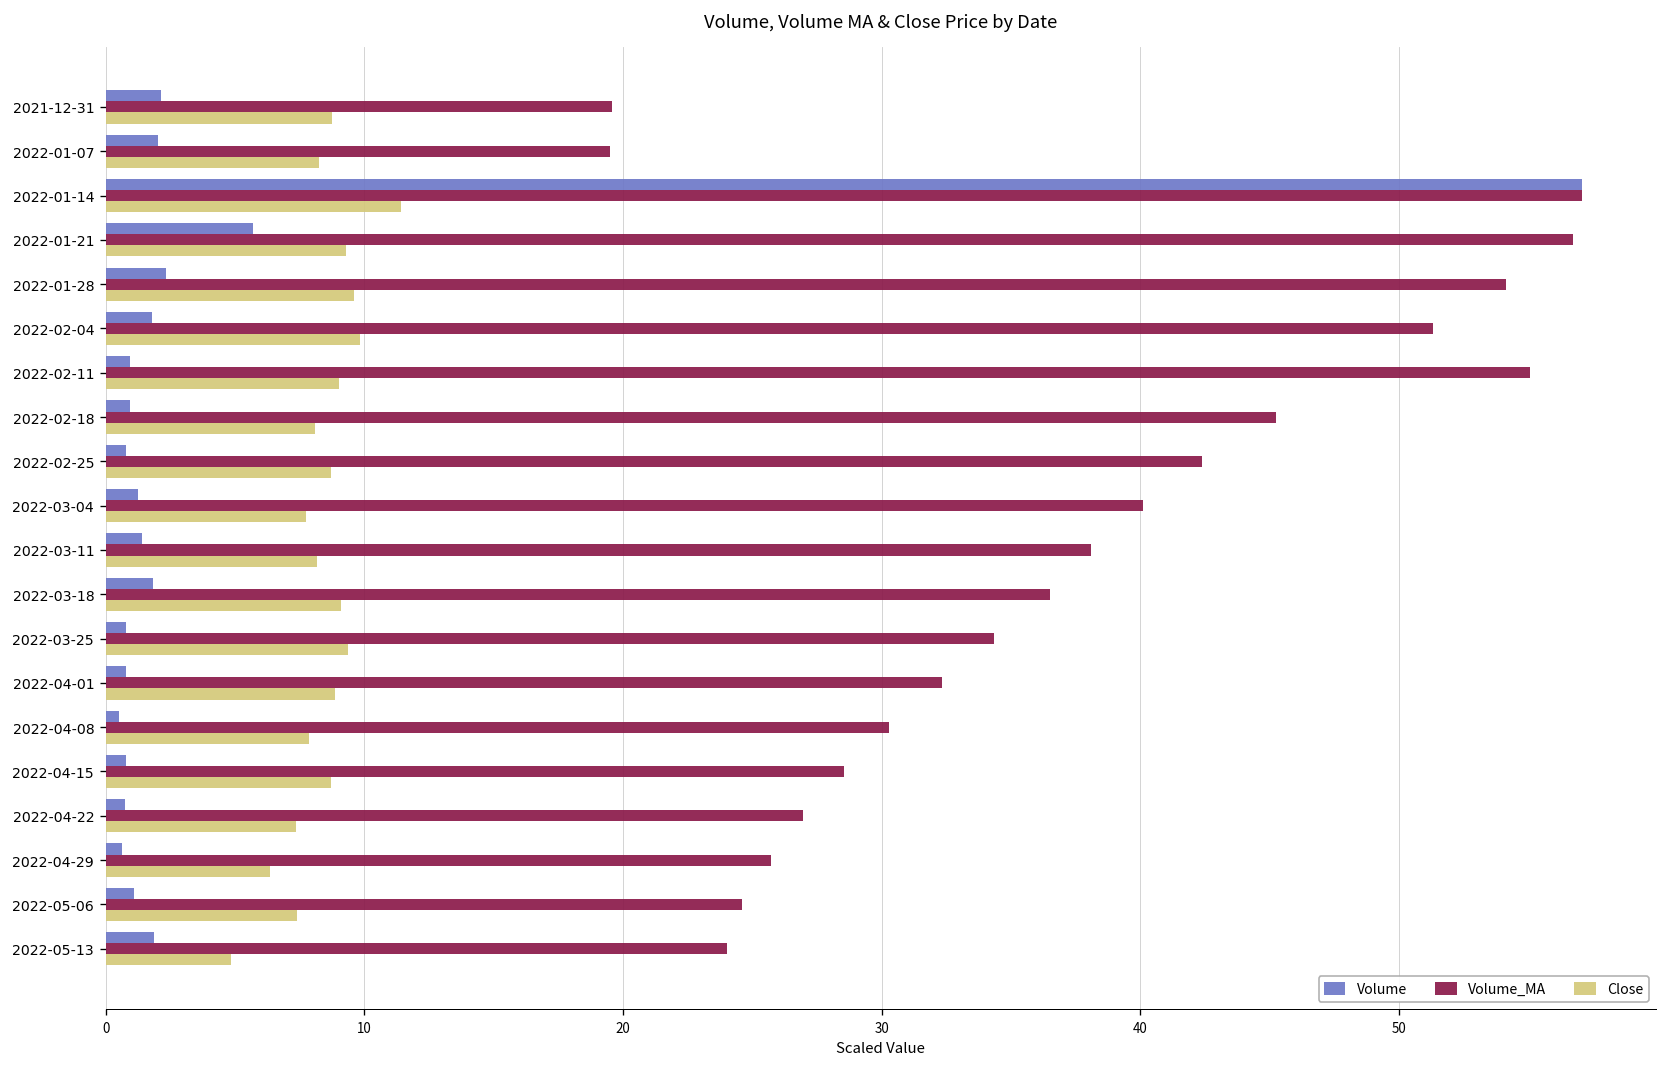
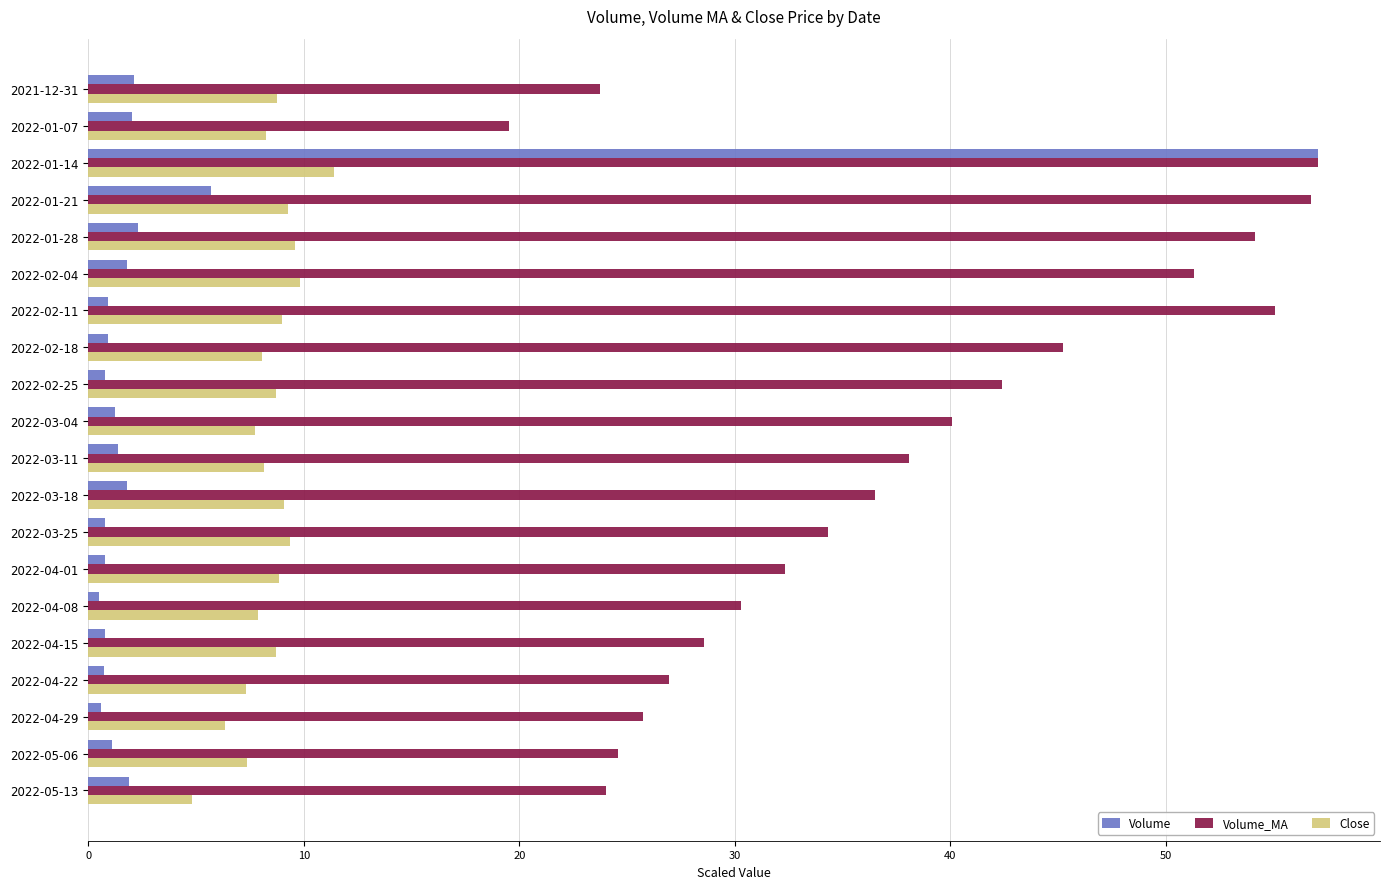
Volume_MA, 2021-12-31: 19.6 -> 23.8
